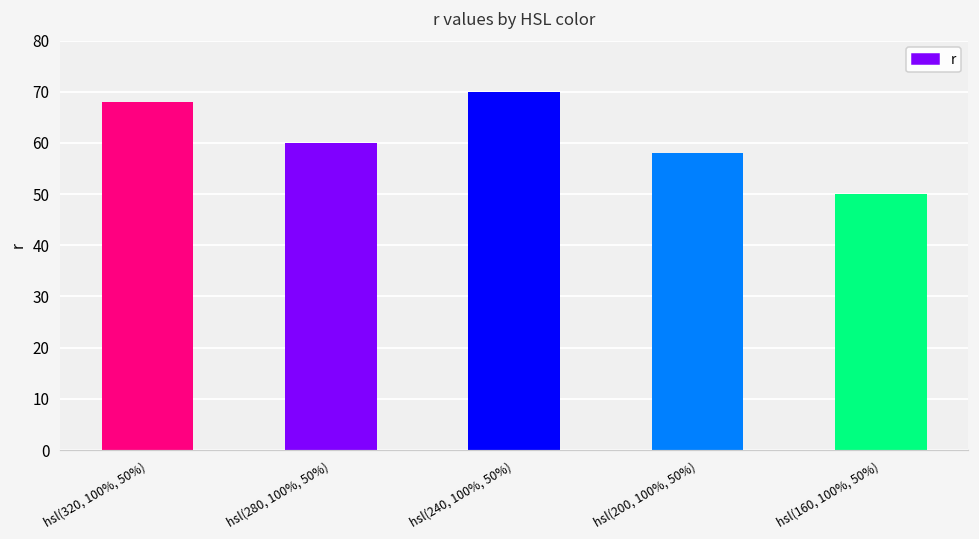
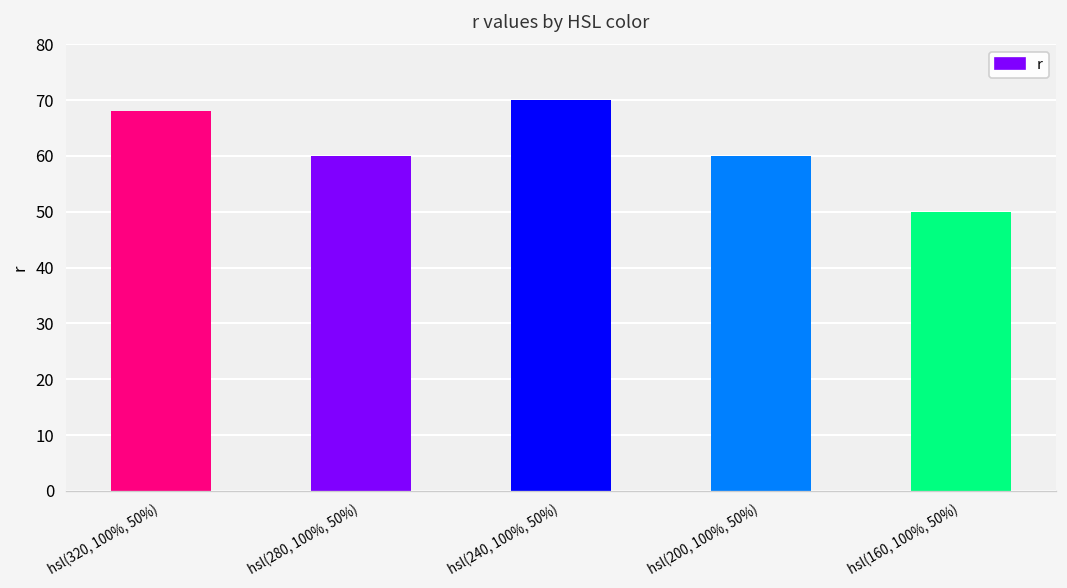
hsl(200, 100%, 50%): 58 -> 60
